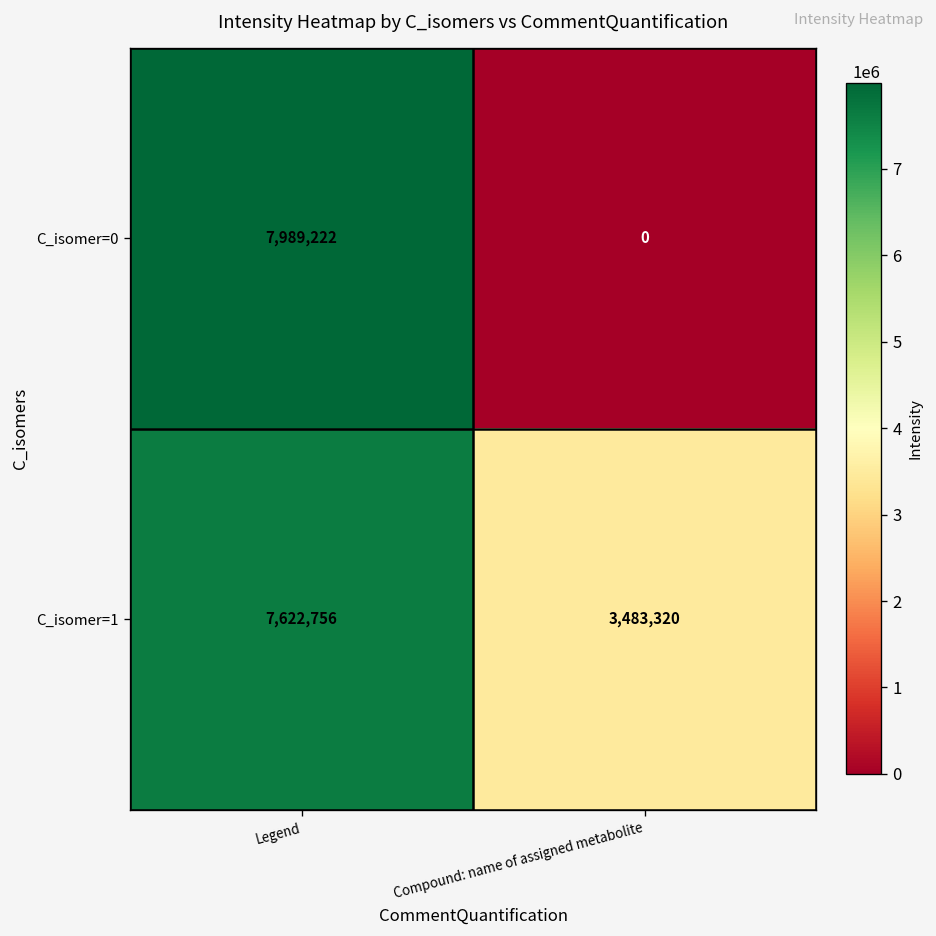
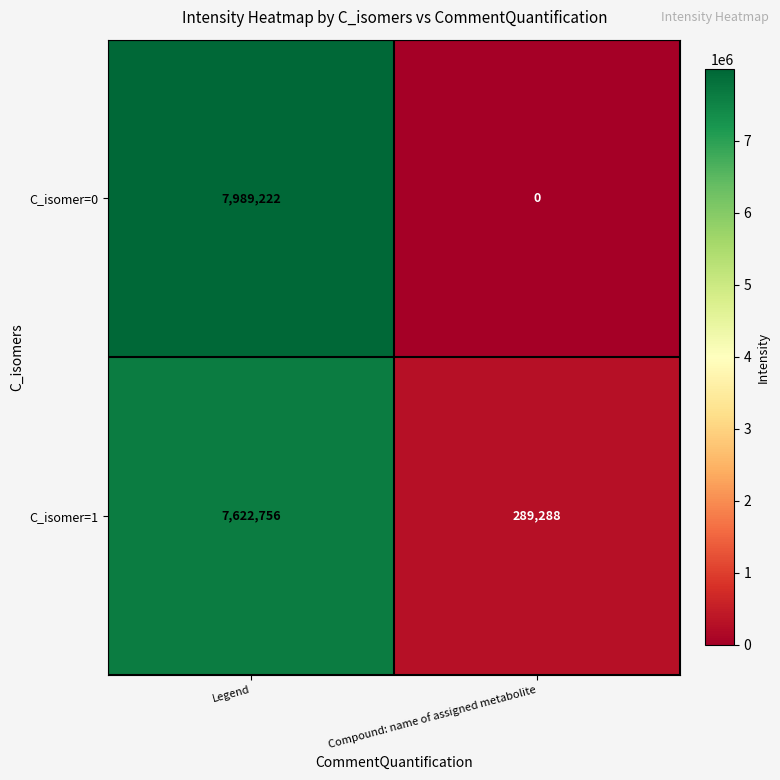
C_isomer=1, Compound: name of assigned metabolite: 3,483,320 -> 289,288
